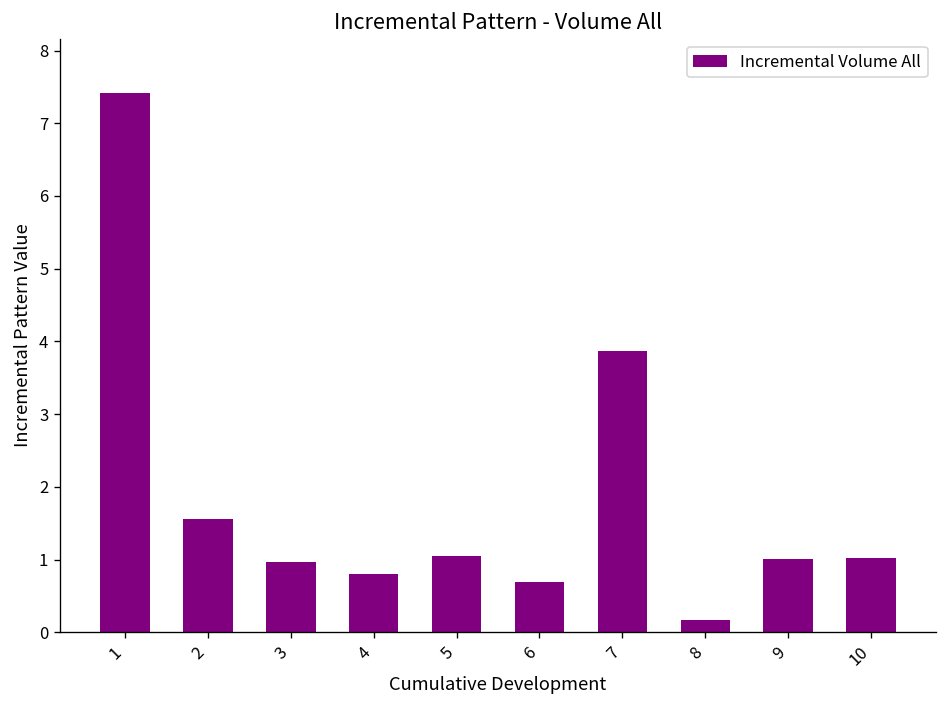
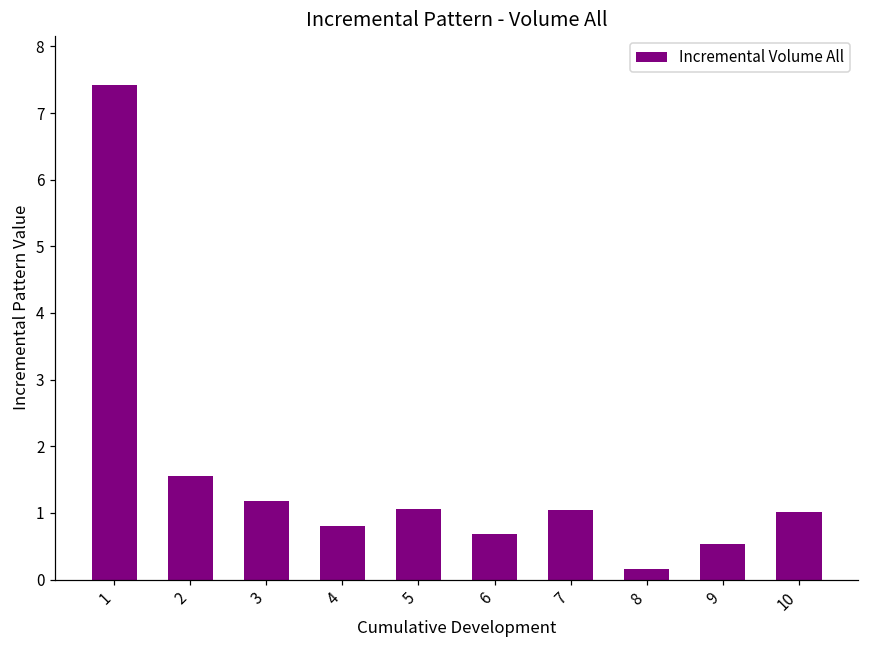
3: 1.0 -> 1.2
7: 3.9 -> 1.0
9: 1.0 -> 0.5
